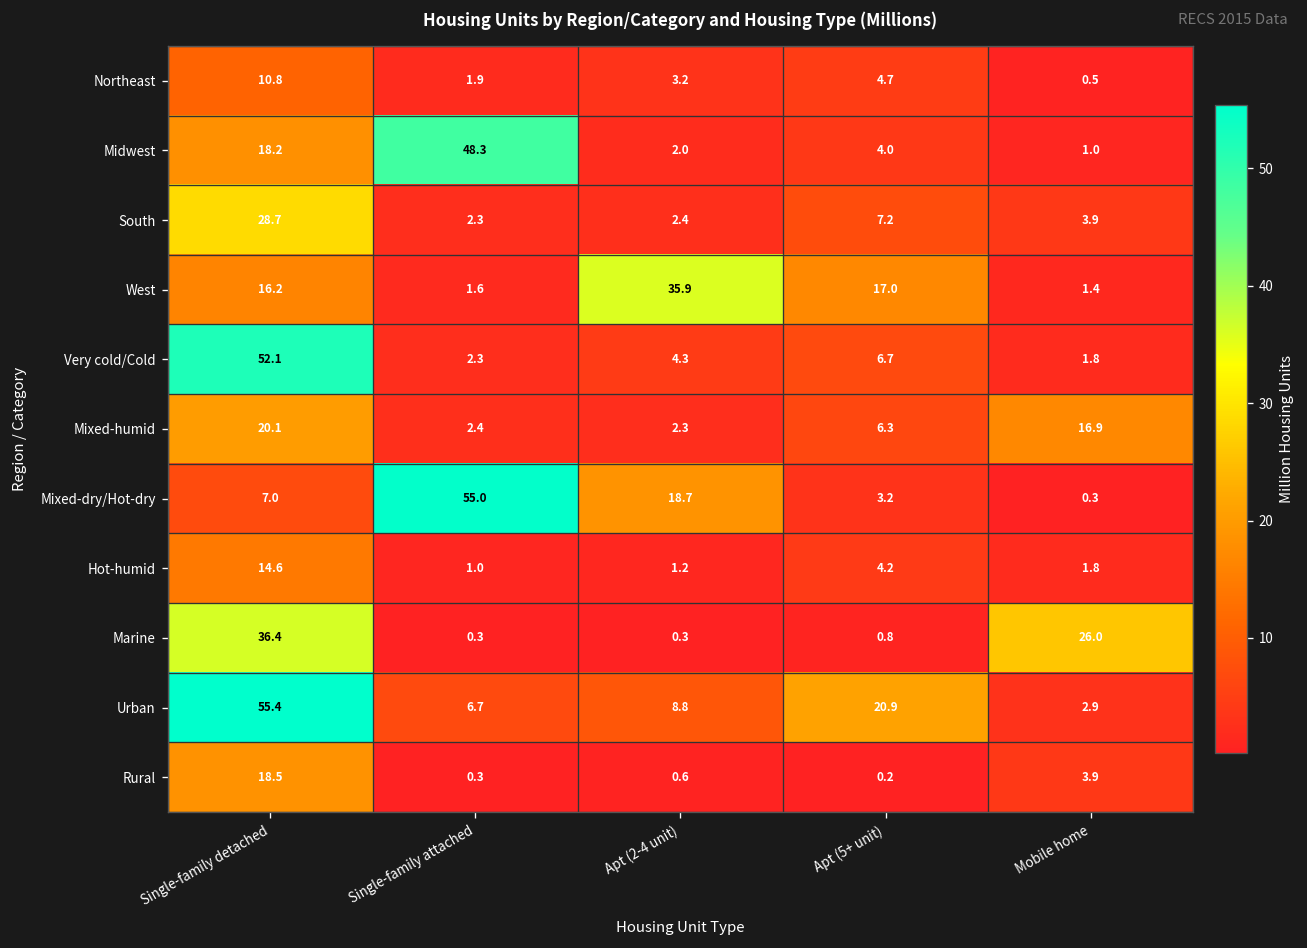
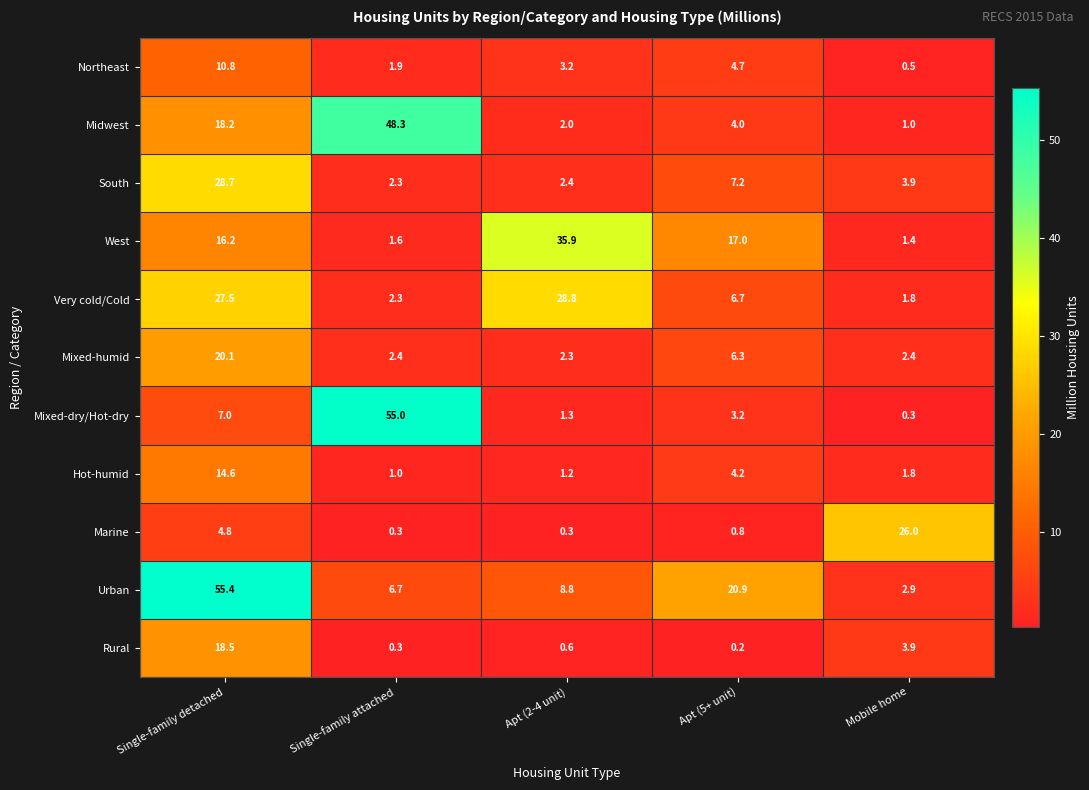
Very cold/Cold, Single-family detached: 52.1 -> 27.5
Very cold/Cold, Apt (2-4 unit): 4.3 -> 28.8
Mixed-humid, Mobile home: 16.9 -> 2.4
Mixed-dry/Hot-dry, Apt (2-4 unit): 18.7 -> 1.3
Marine, Single-family detached: 36.4 -> 4.8
